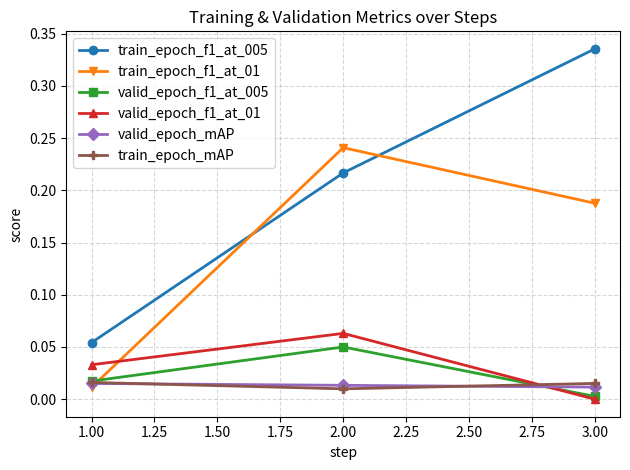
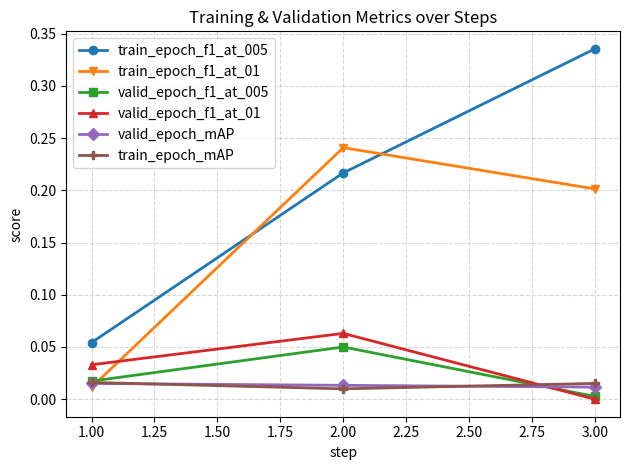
train_epoch_f1_at_01, 3.00: 0.188 -> 0.201
